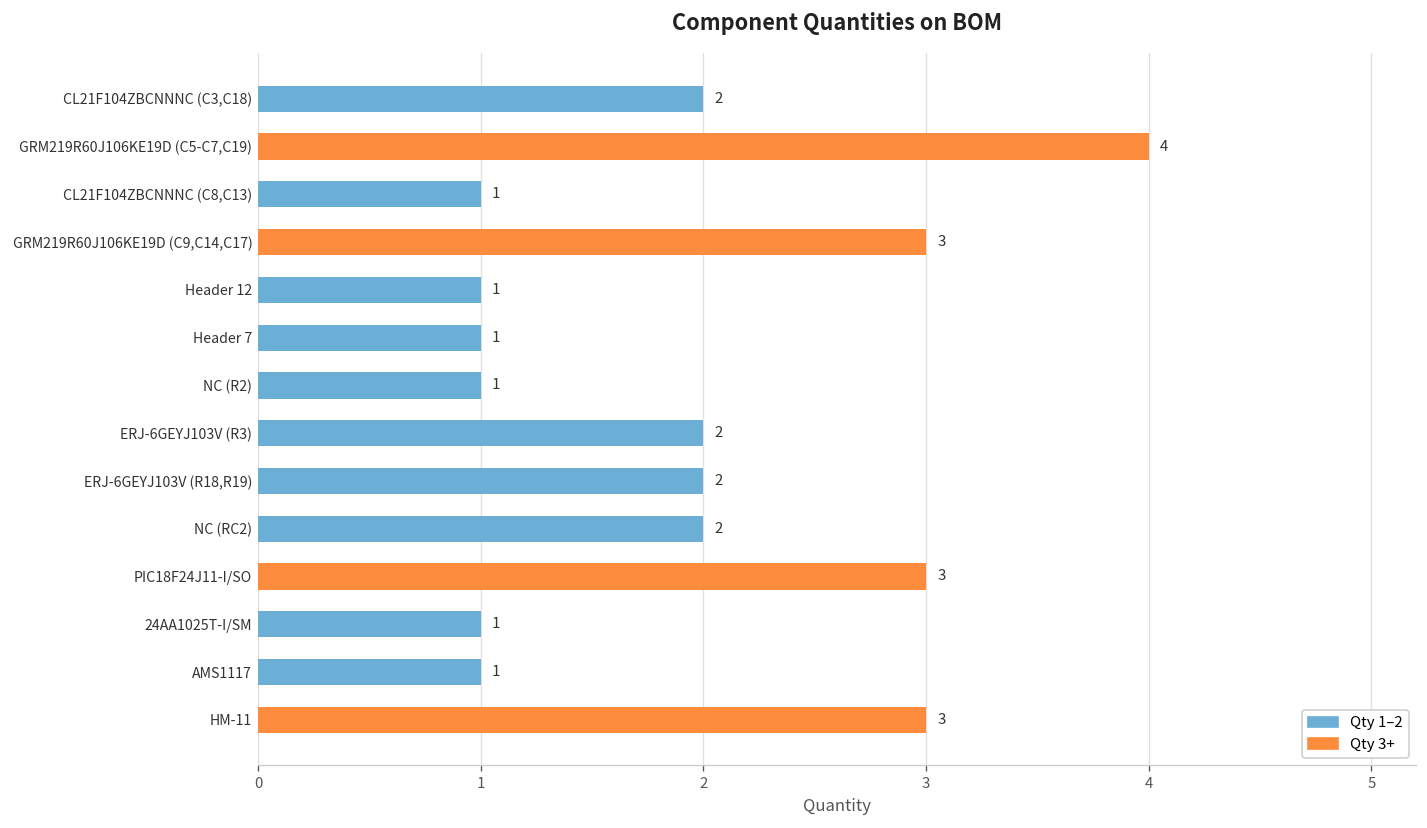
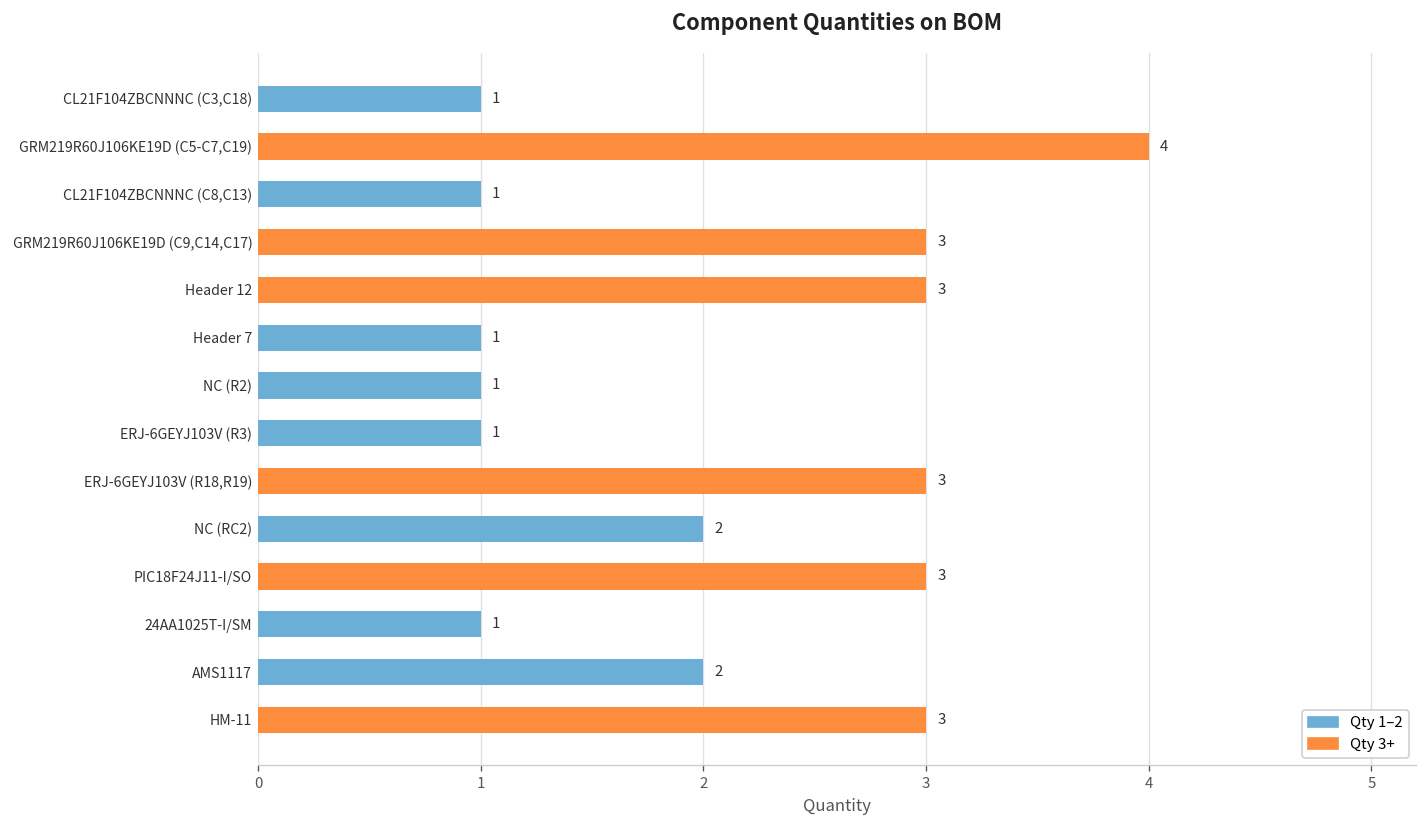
CL21F104ZBCNNNC (C3,C18): 2 -> 1
Header 12: 1 -> 3
ERJ-6GEYJ103V (R3): 2 -> 1
ERJ-6GEYJ103V (R18,R19): 2 -> 3
AMS1117: 1 -> 2
